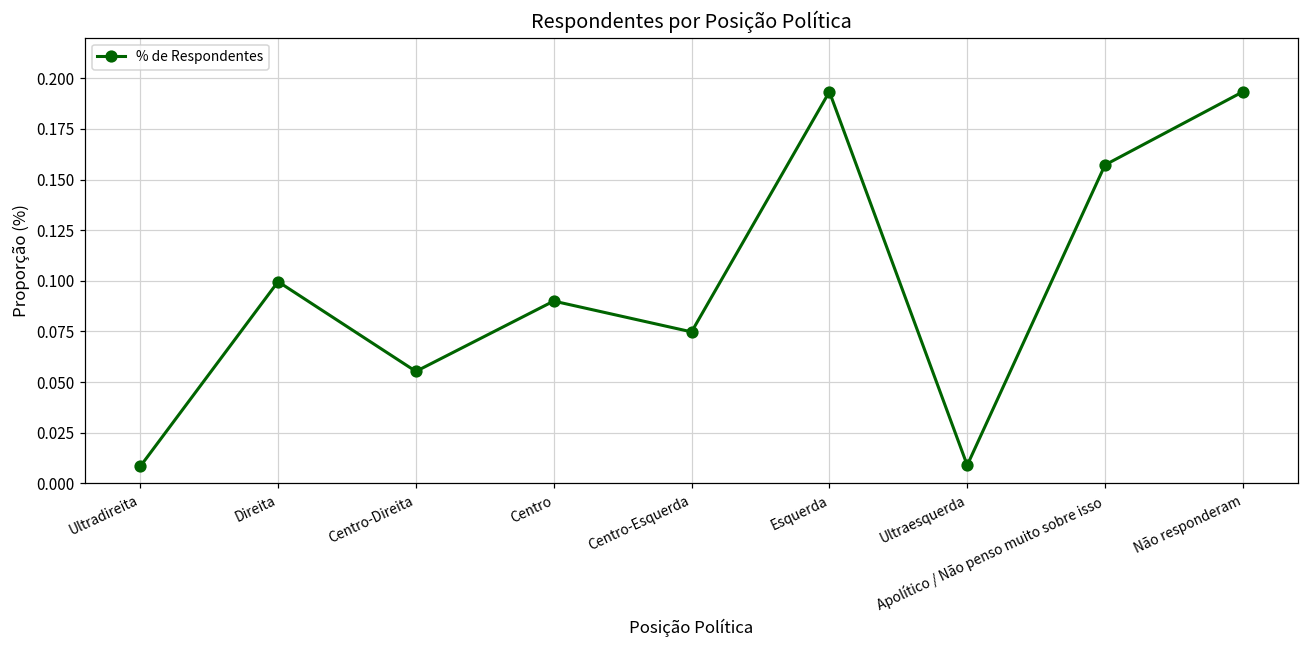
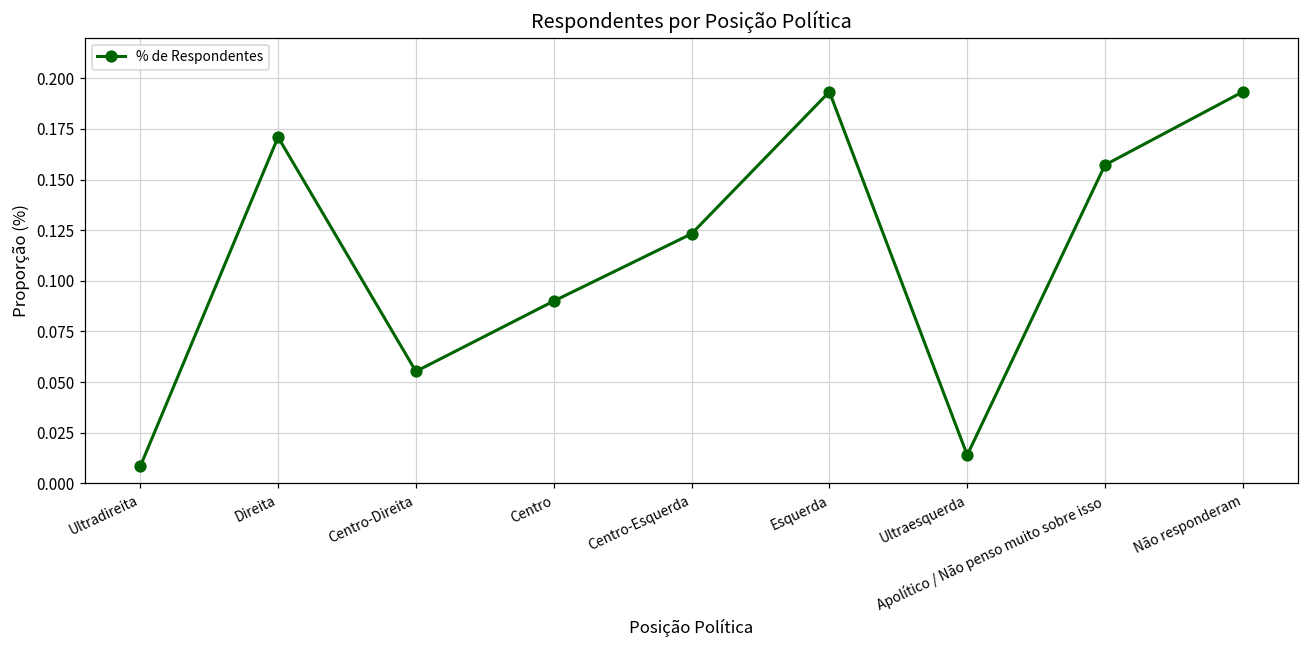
Direita: 0.100 -> 0.171
Centro-Esquerda: 0.075 -> 0.123
Ultraesquerda: 0.009 -> 0.014
